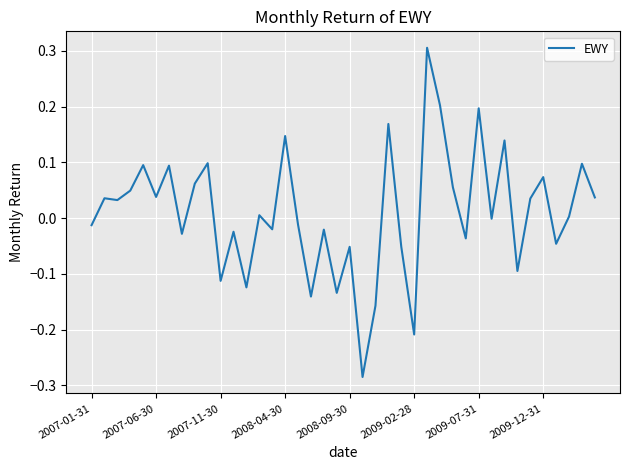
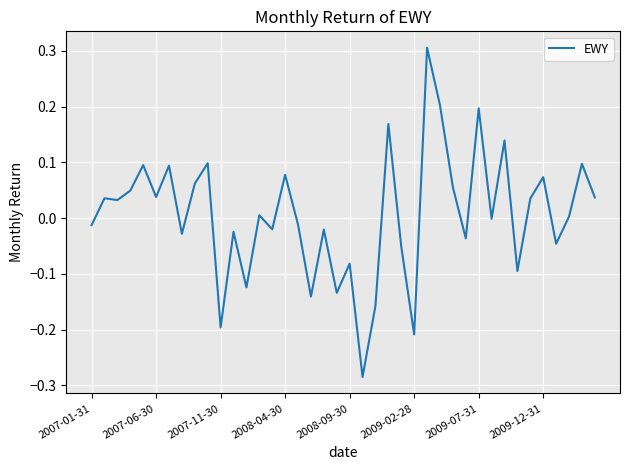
2007-11-30: -0.11 -> -0.20
2008-04-30: 0.15 -> 0.08
2008-09-30: -0.05 -> -0.08
